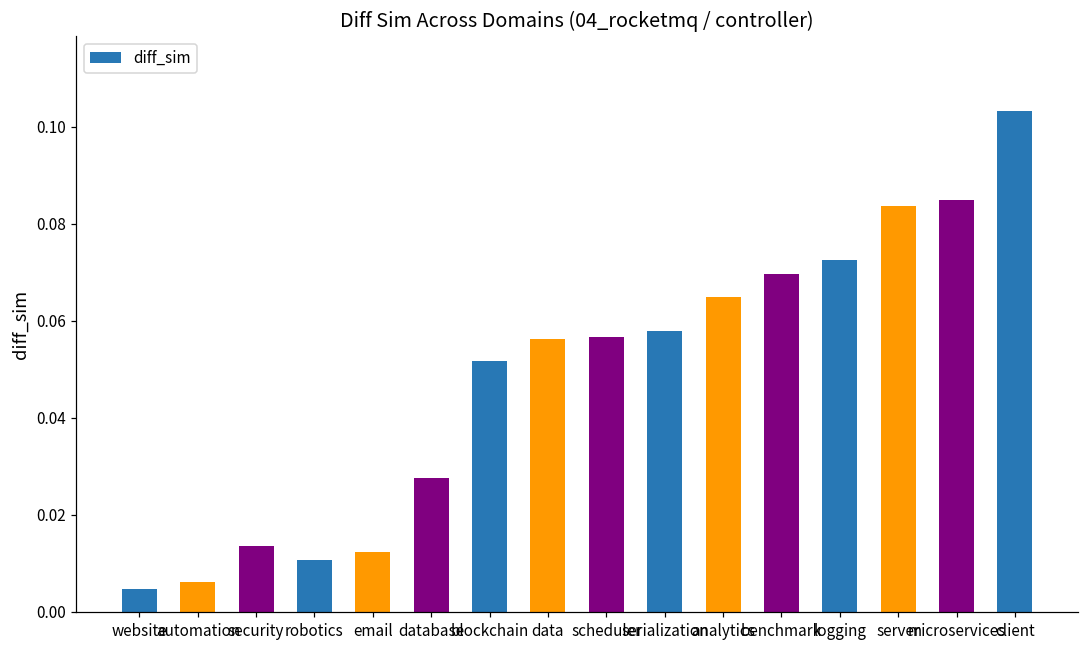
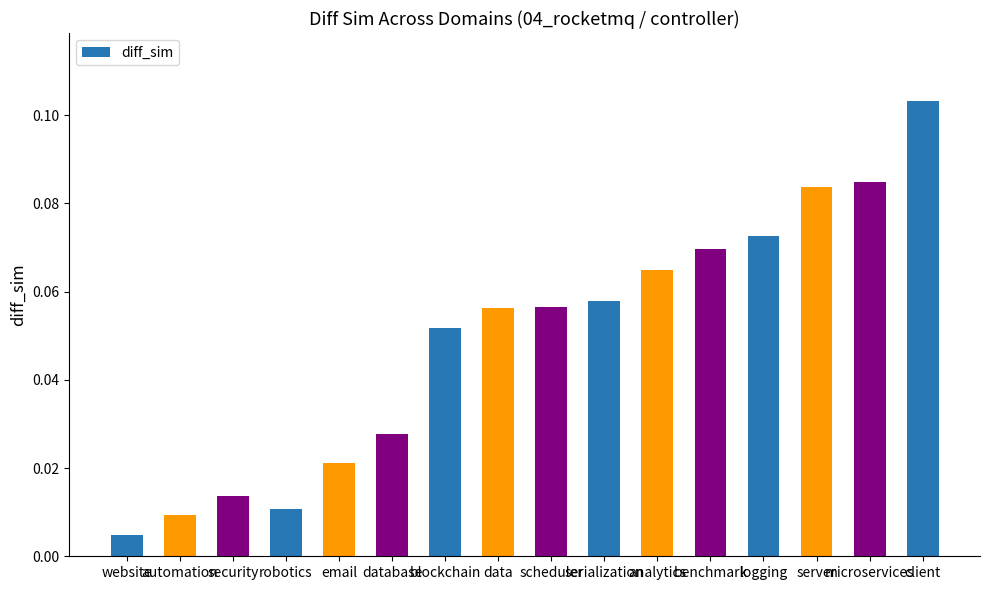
automation: 0.006 -> 0.009
email: 0.012 -> 0.021
